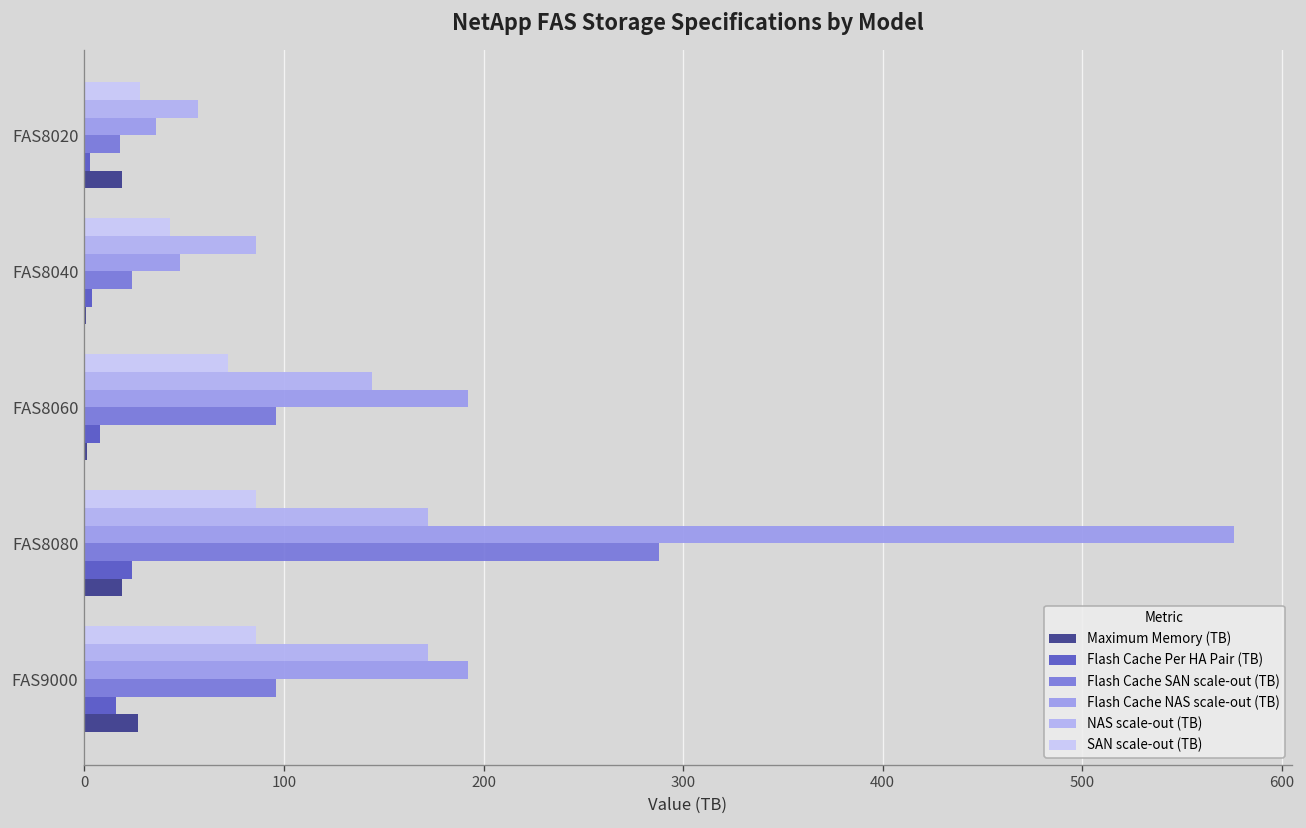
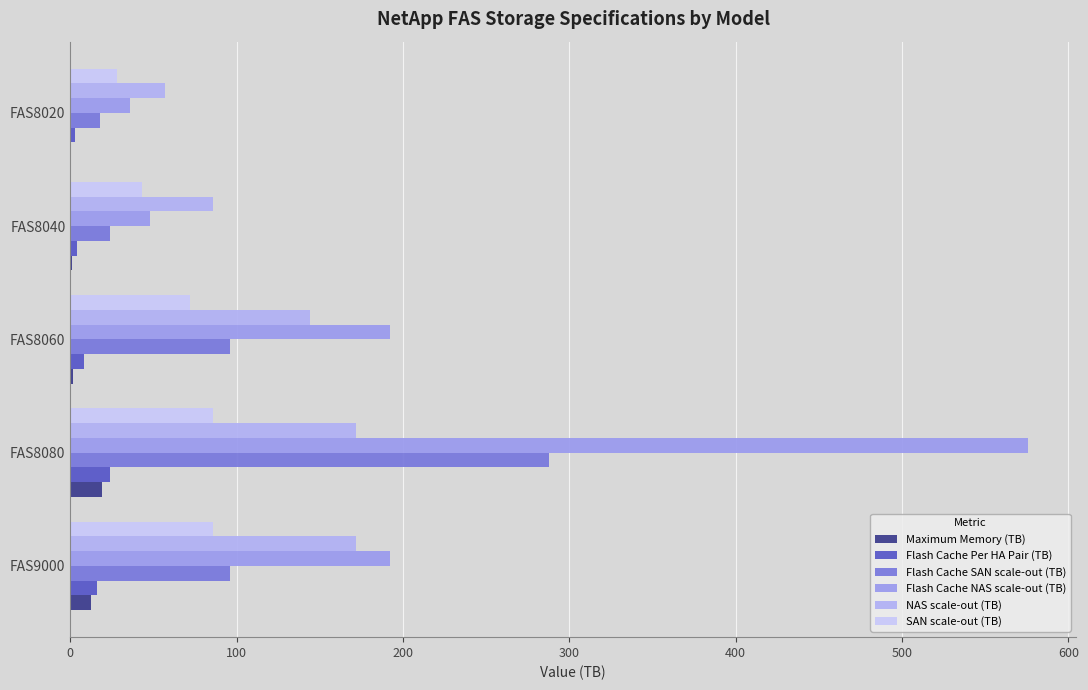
Maximum Memory (TB), FAS8020: 19 -> 1
Maximum Memory (TB), FAS9000: 27 -> 12
